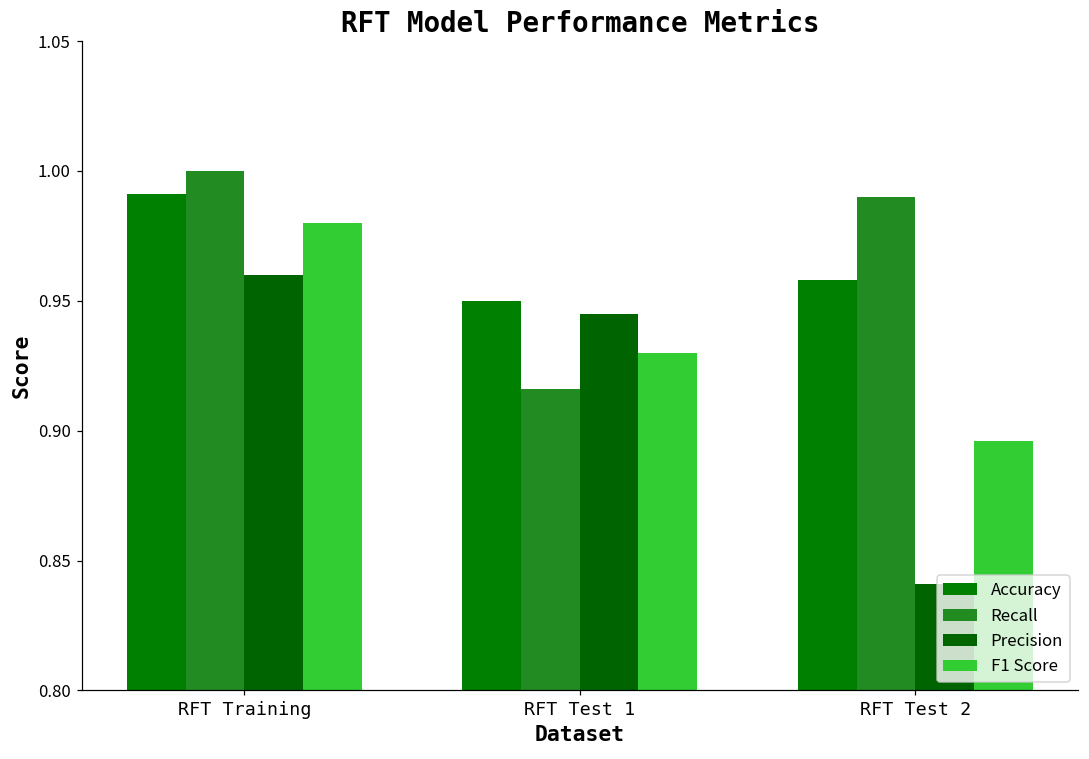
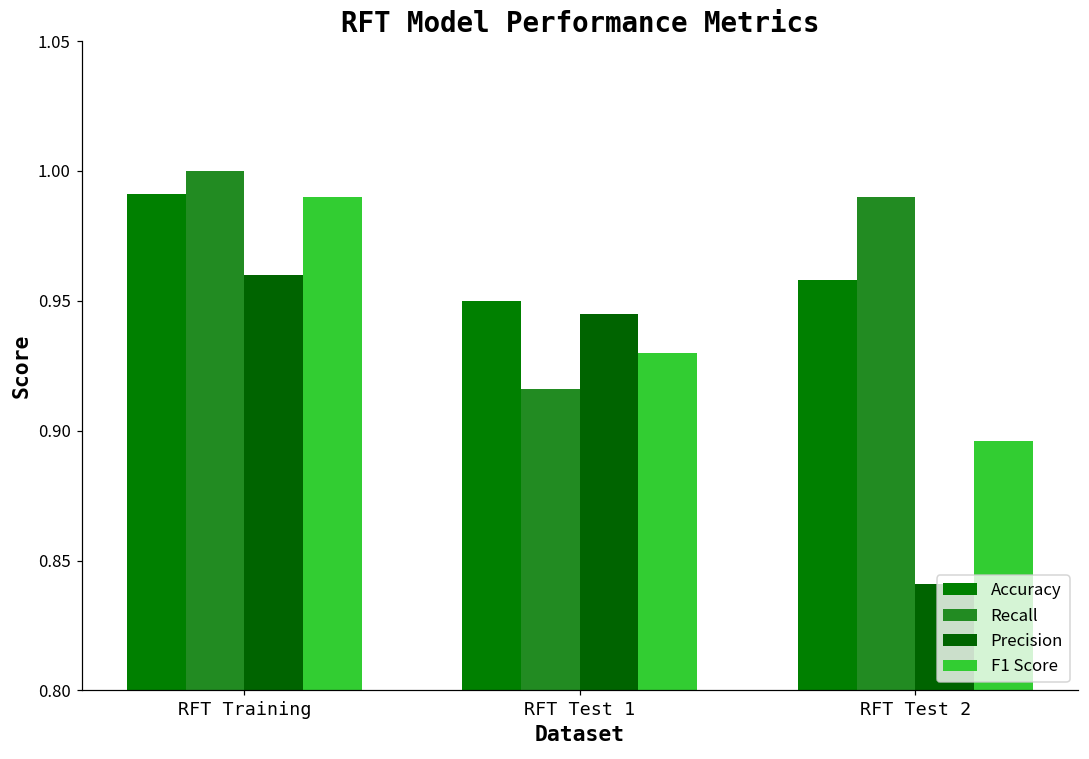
F1 Score, RFT Training: 0.98 -> 0.99
